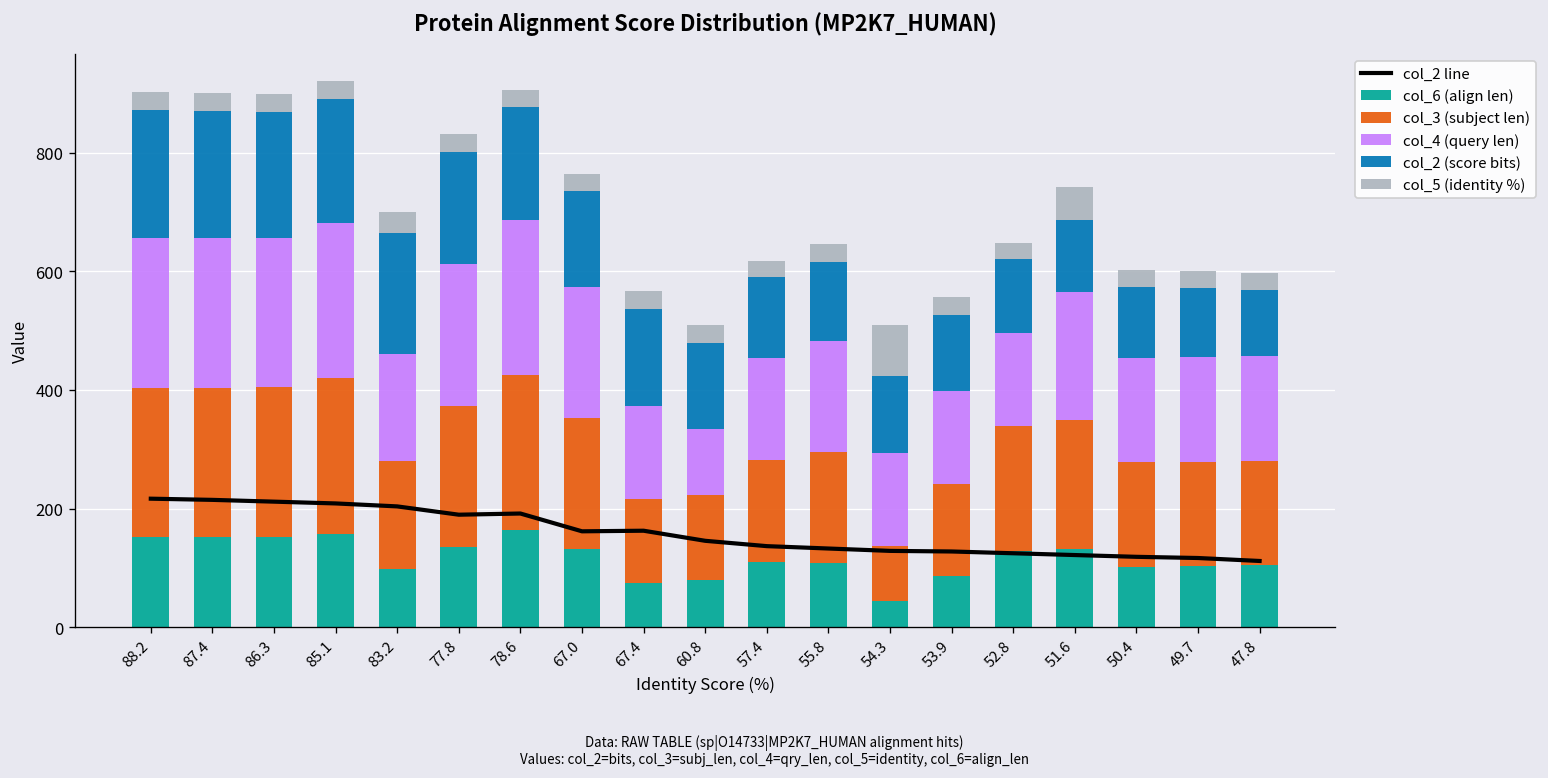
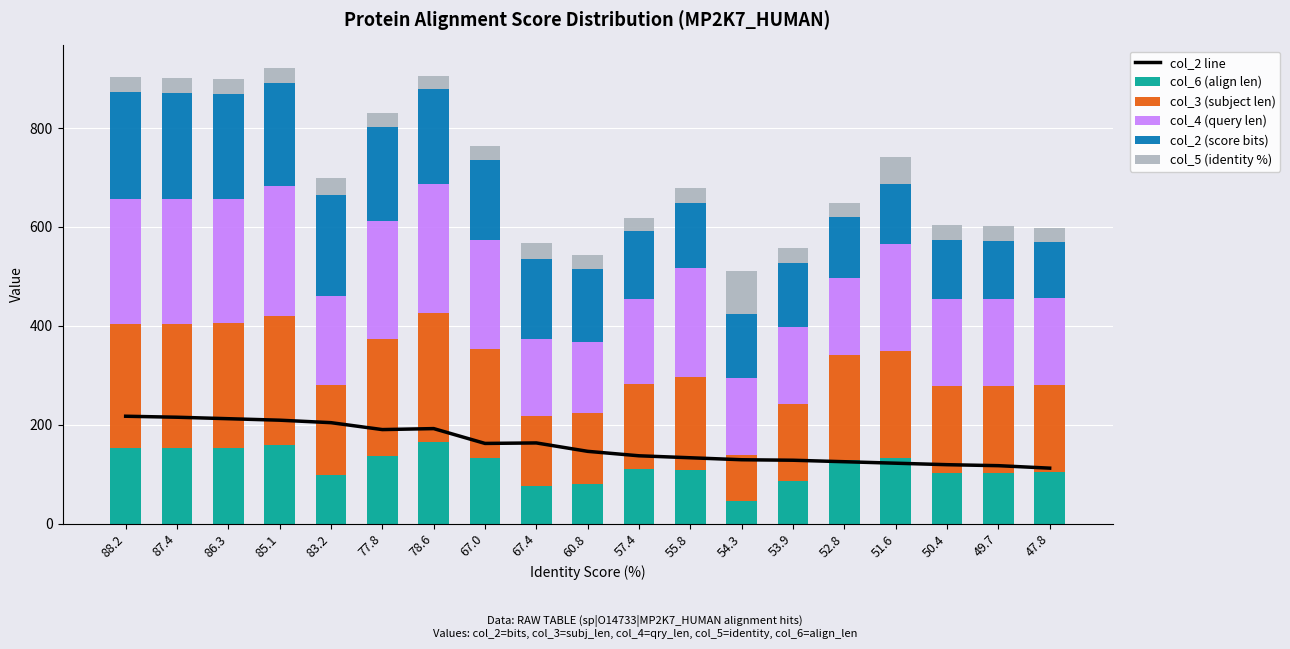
col_4 (query len), 60.8: 110 -> 140
col_4 (query len), 55.8: 190 -> 220
